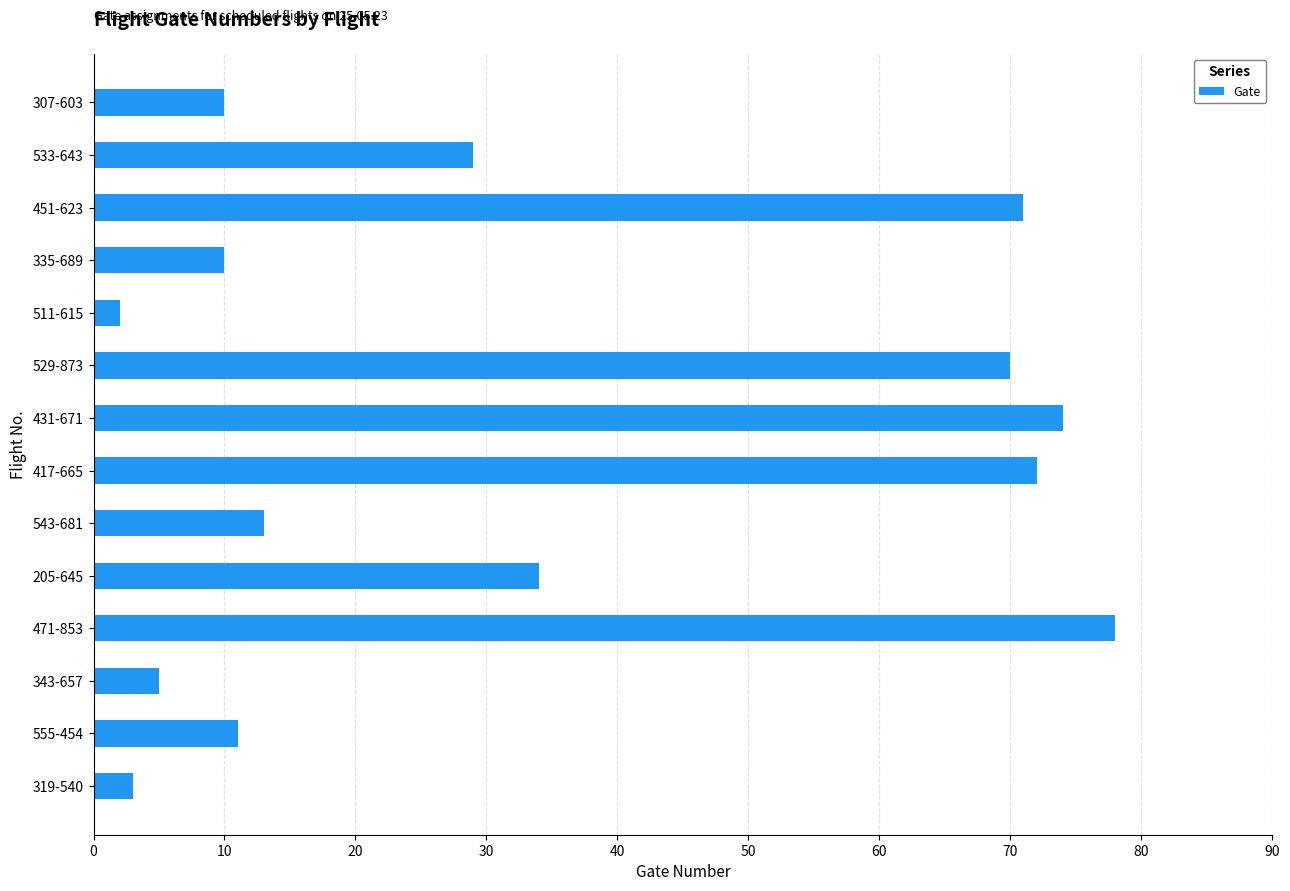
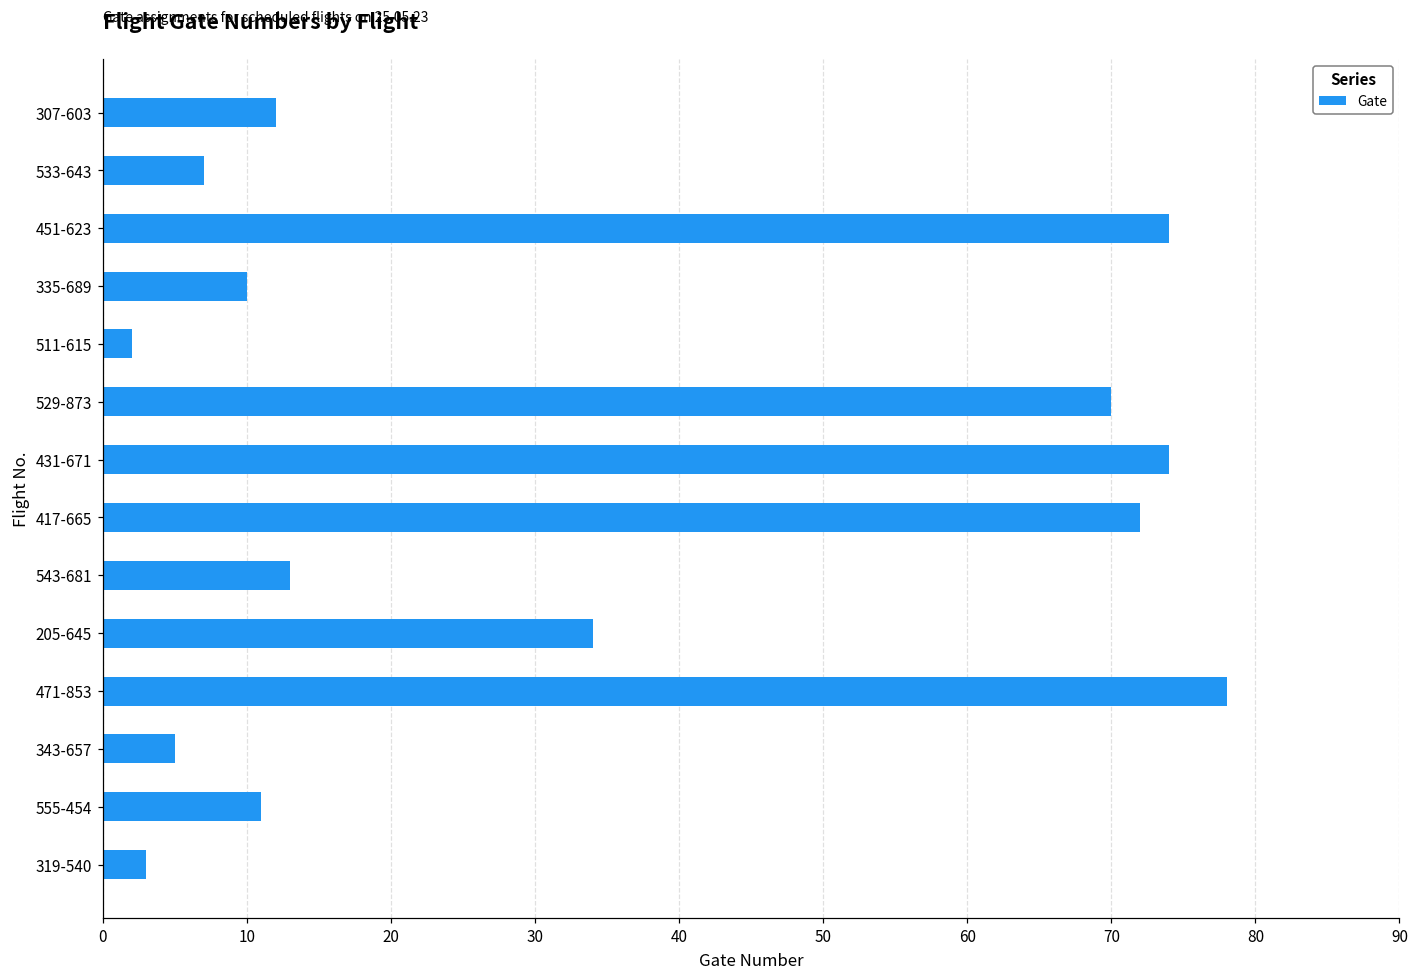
307-603: 10 -> 12
533-643: 29 -> 7
451-623: 71 -> 74
